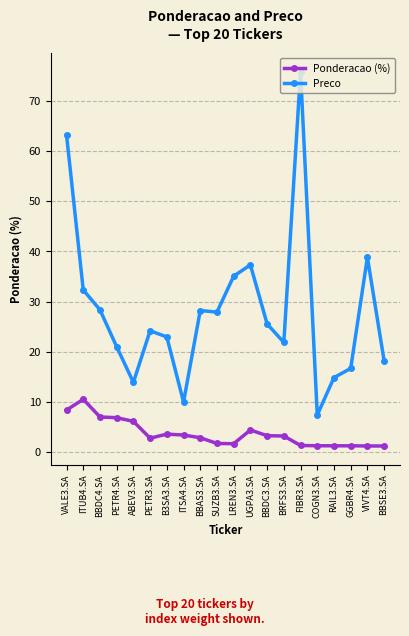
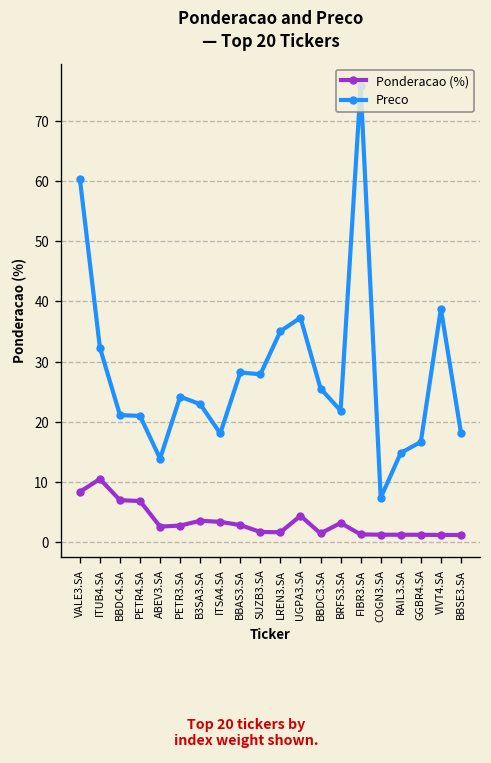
Preco, VALE3.SA: 63 -> 60
Preco, BBDC4.SA: 28 -> 21
Ponderacao (%), ABEV3.SA: 6 -> 3
Preco, ITSA4.SA: 10 -> 18
Ponderacao (%), BBDC3.SA: 3 -> 1
